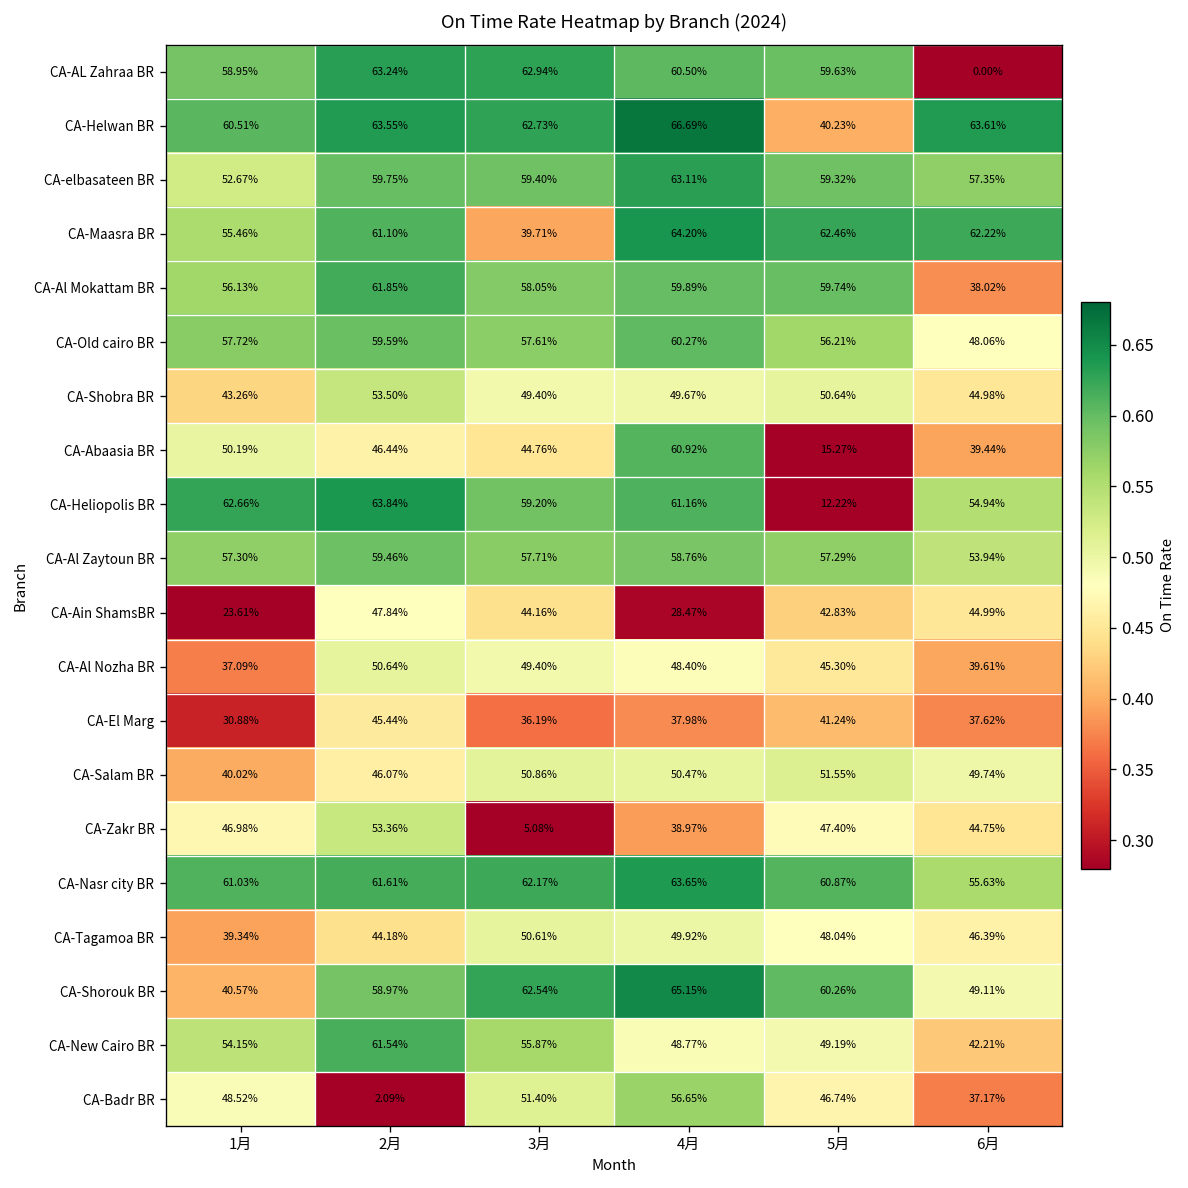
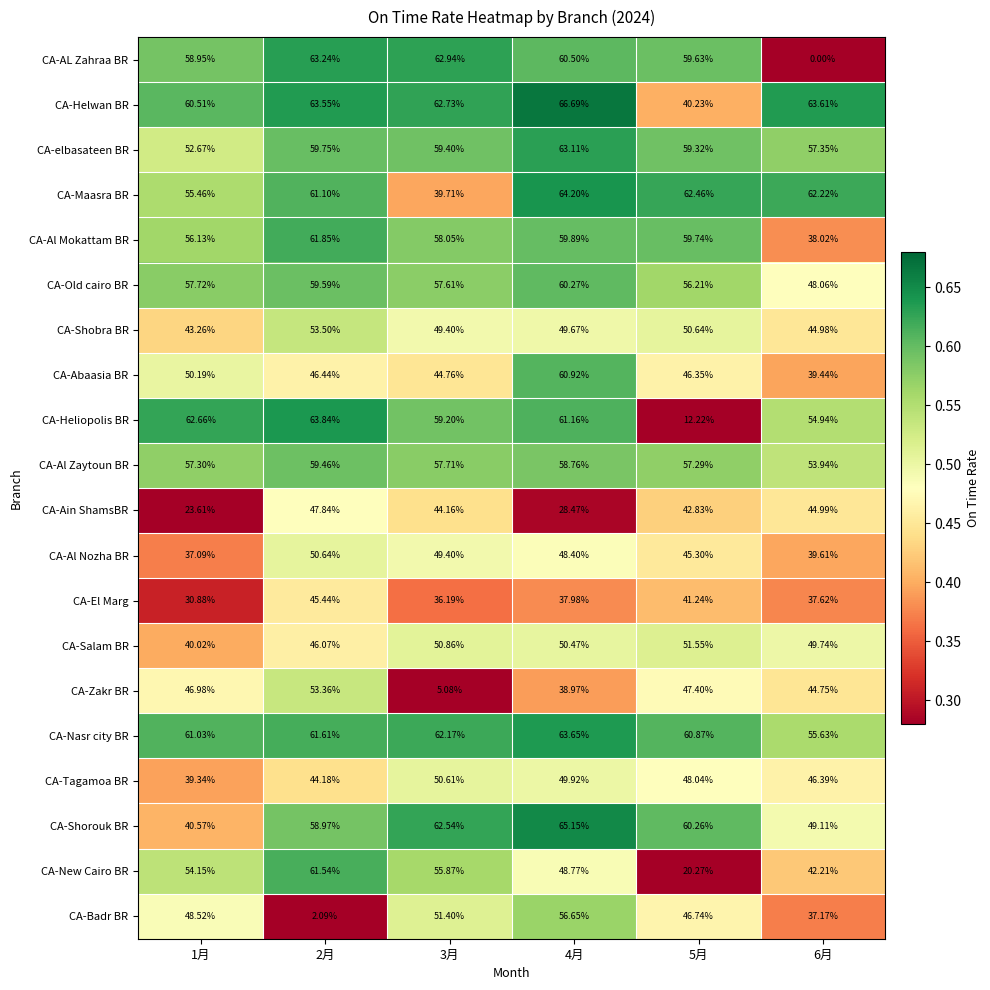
CA-Abaasia BR, 5月: 15.27% -> 46.35%
CA-New Cairo BR, 5月: 49.19% -> 20.27%
